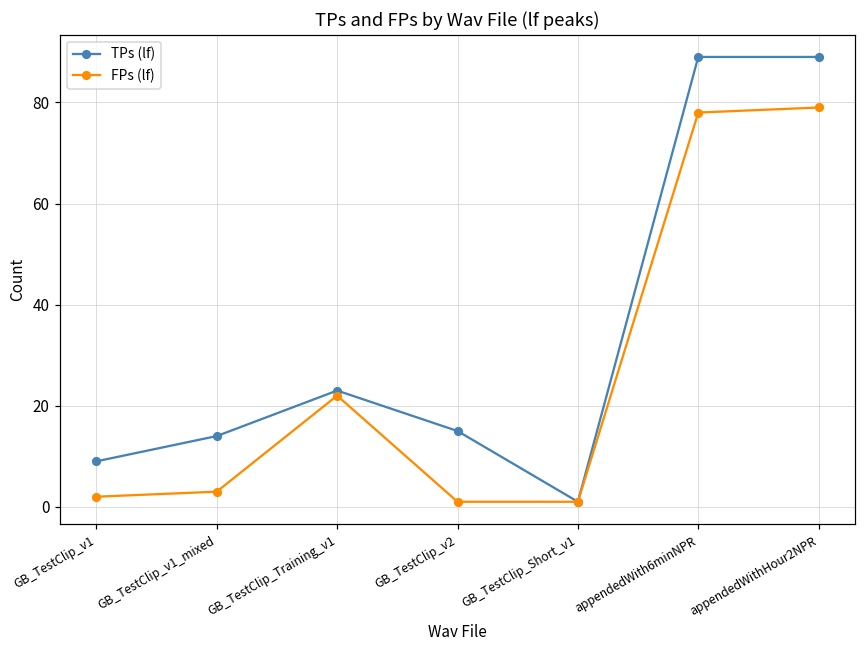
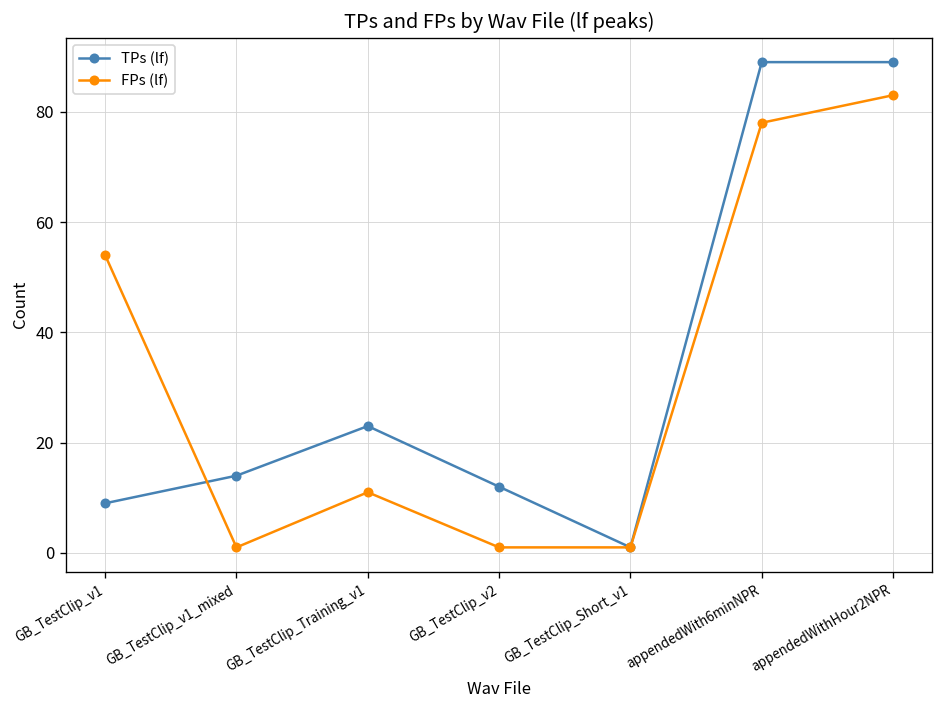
FPs (lf), GB_TestClip_v1: 2 -> 54
FPs (lf), GB_TestClip_v1_mixed: 3 -> 1
FPs (lf), GB_TestClip_Training_v1: 22 -> 11
TPs (lf), GB_TestClip_v2: 15 -> 12
FPs (lf), appendedWithHour2NPR: 79 -> 83
